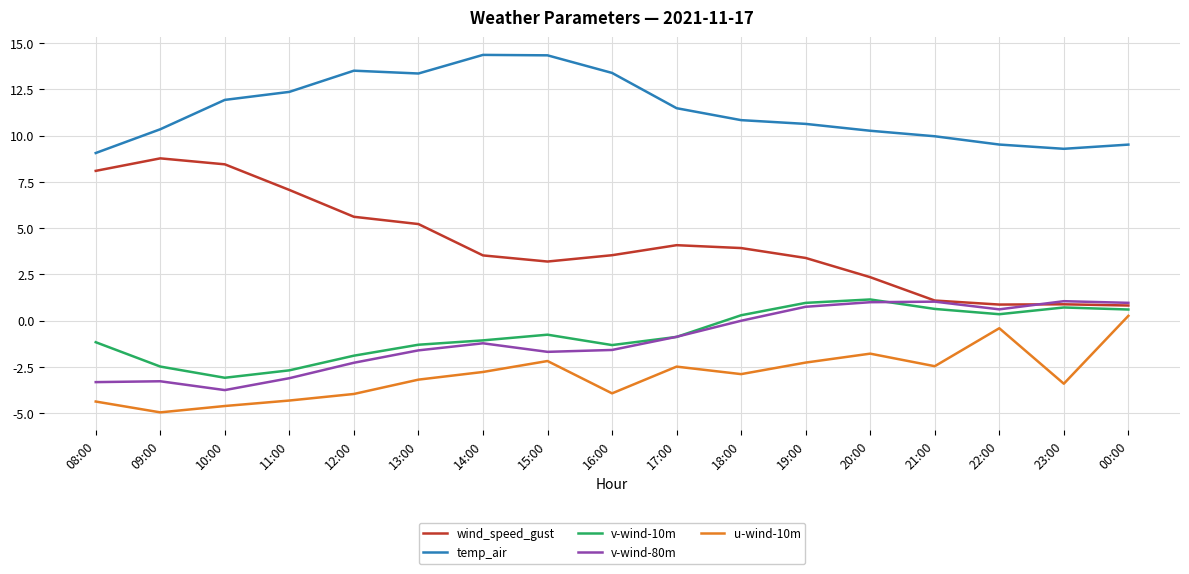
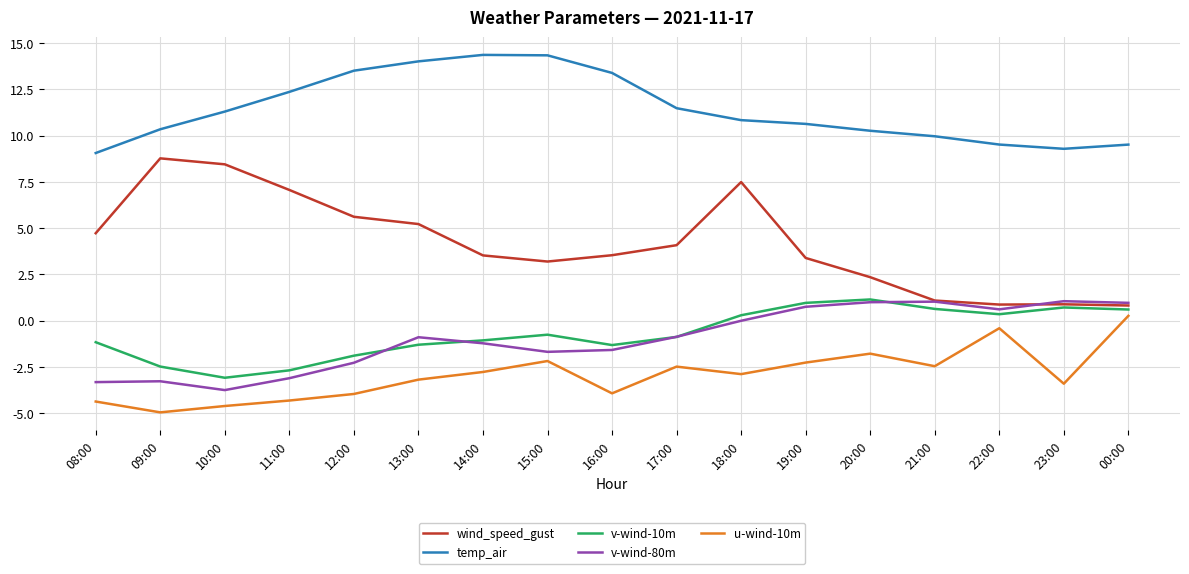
wind_speed_gust, 08:00: 8.1 -> 4.7
temp_air, 10:00: 11.9 -> 11.3
temp_air, 13:00: 13.4 -> 14.0
v-wind-80m, 13:00: -1.6 -> -0.9
wind_speed_gust, 18:00: 3.9 -> 7.5
